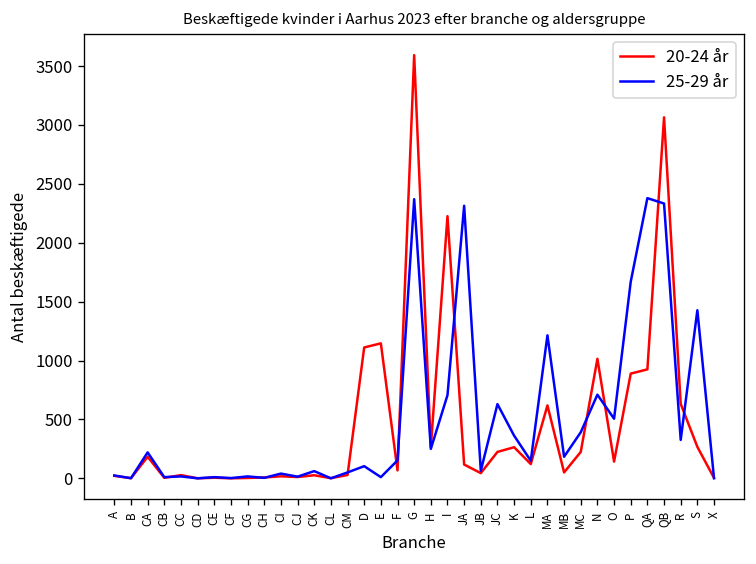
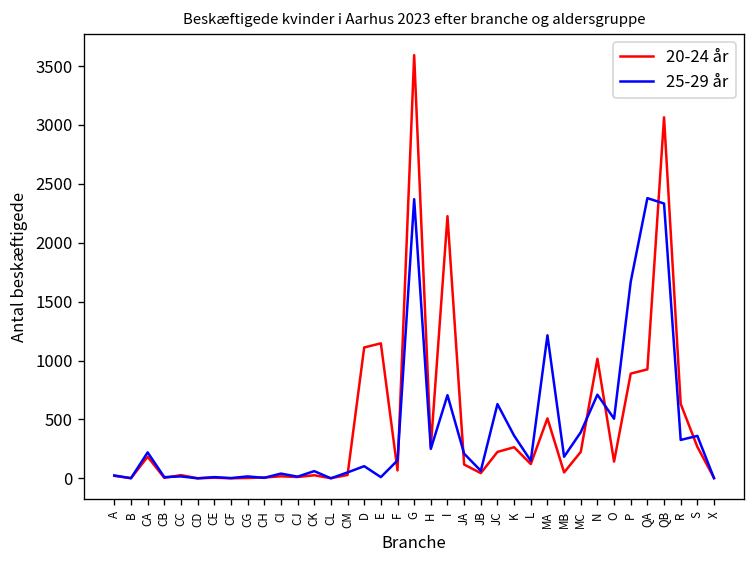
25-29 år, JA: 2300 -> 200
20-24 år, MA: 600 -> 500
25-29 år, S: 1400 -> 400
